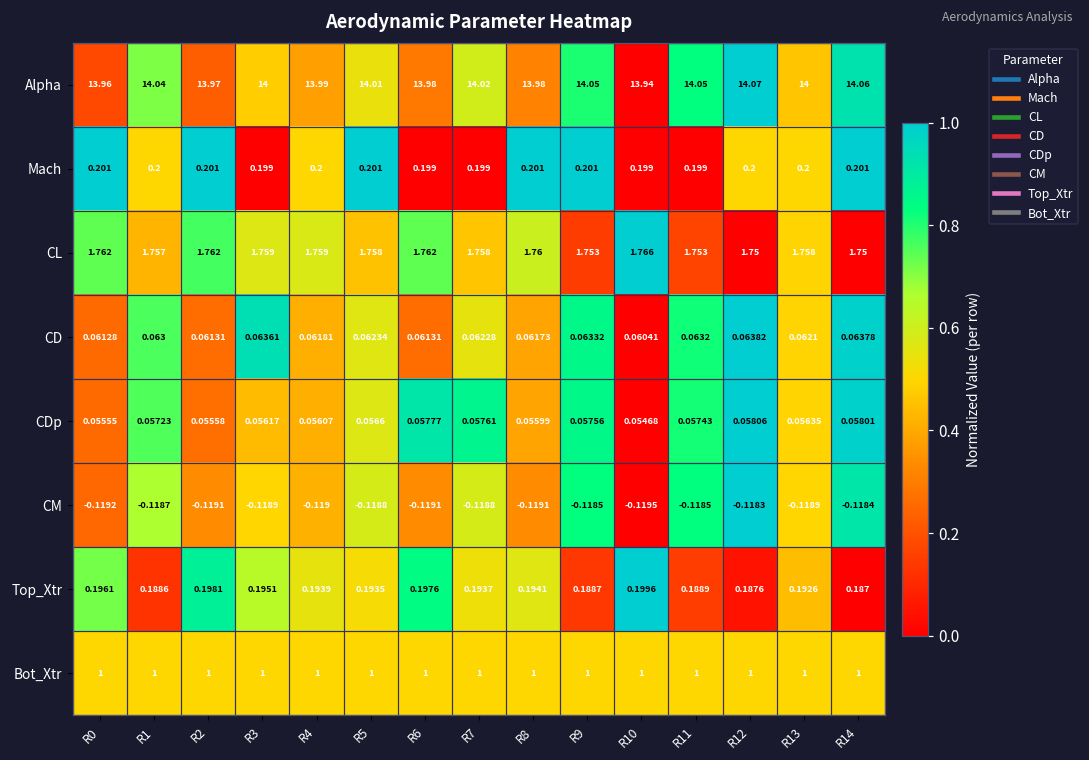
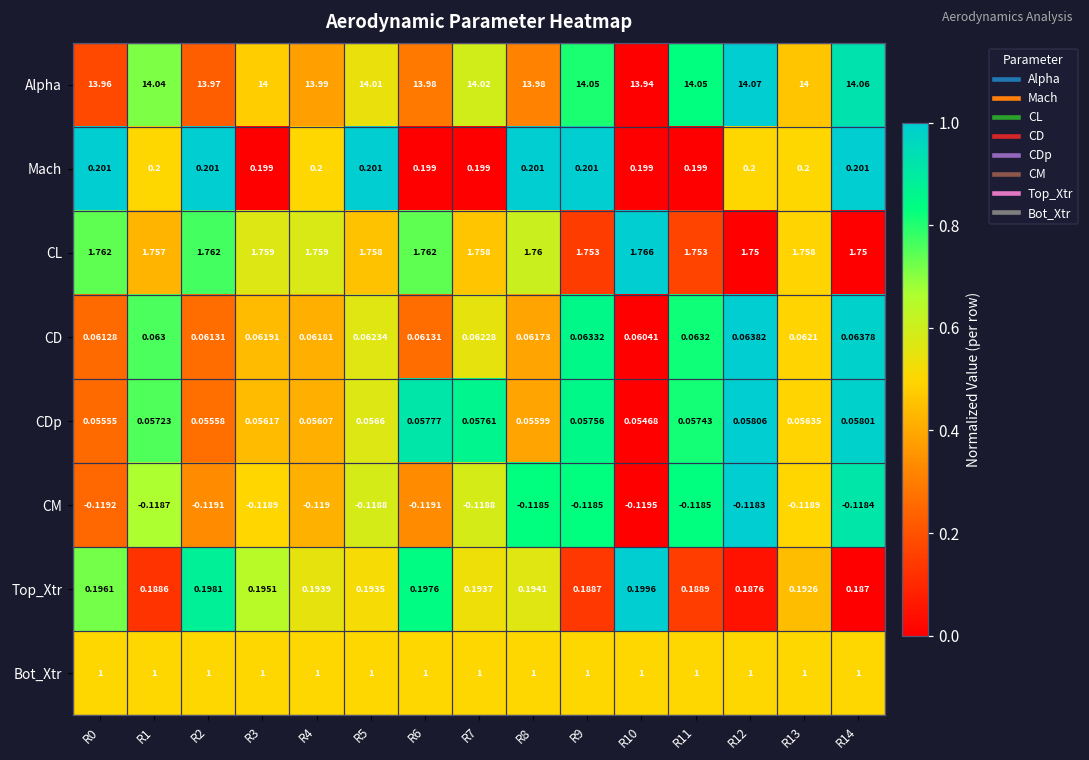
CD, R3: 0.06361 -> 0.06191
CM, R8: -0.1191 -> -0.1185
